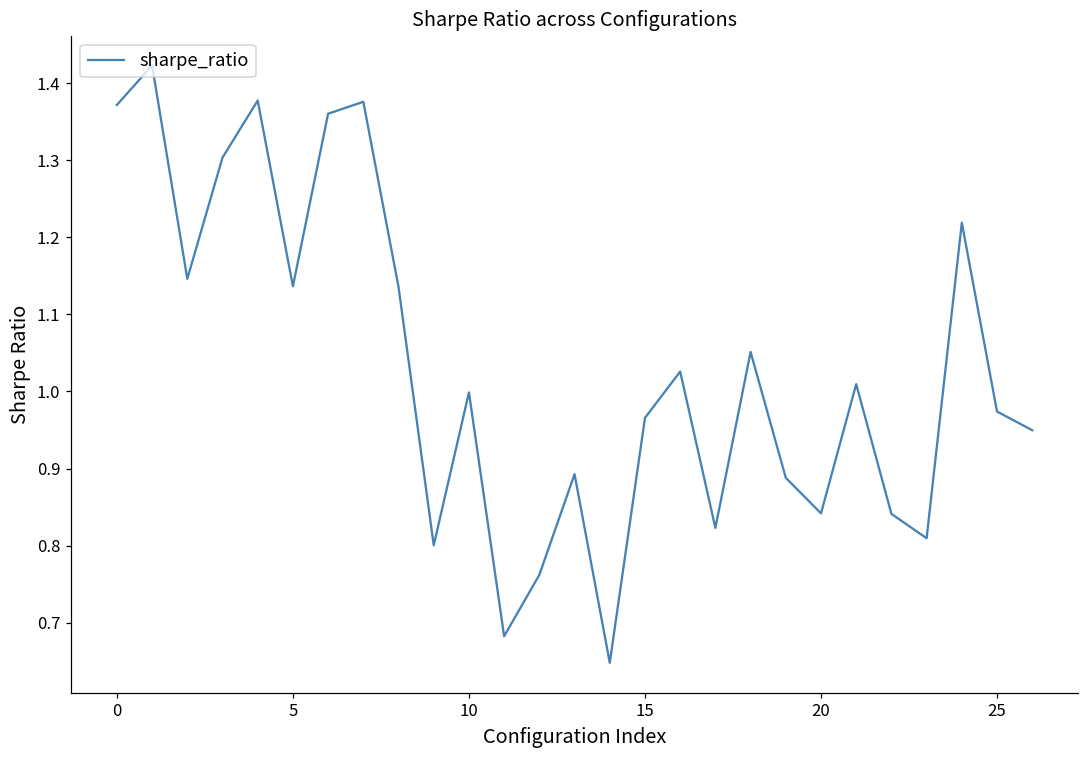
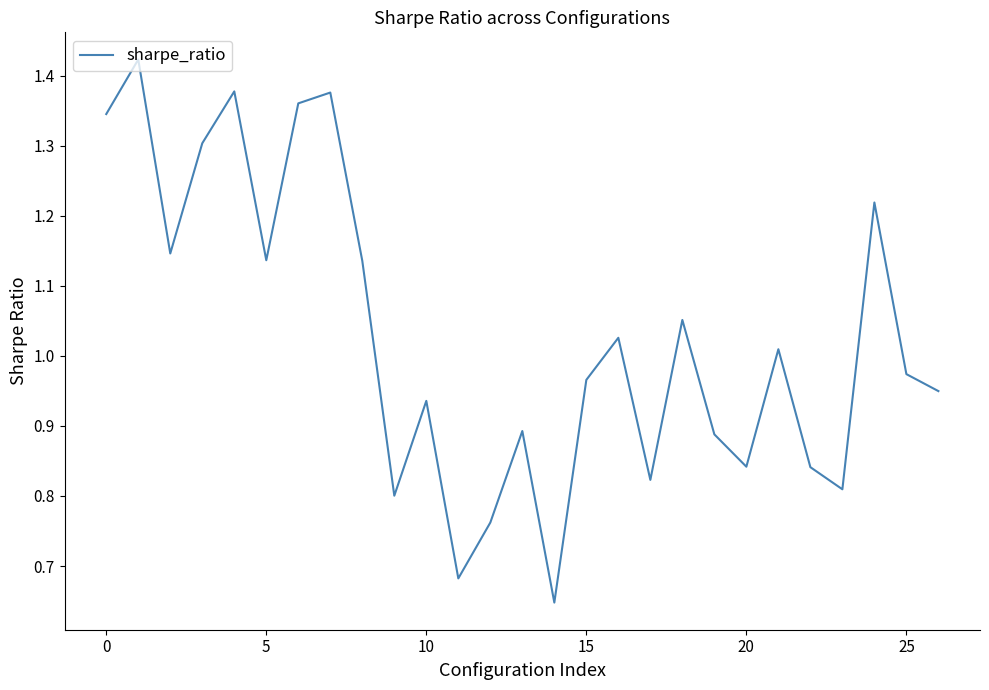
0: 1.37 -> 1.35
10: 1.00 -> 0.94
